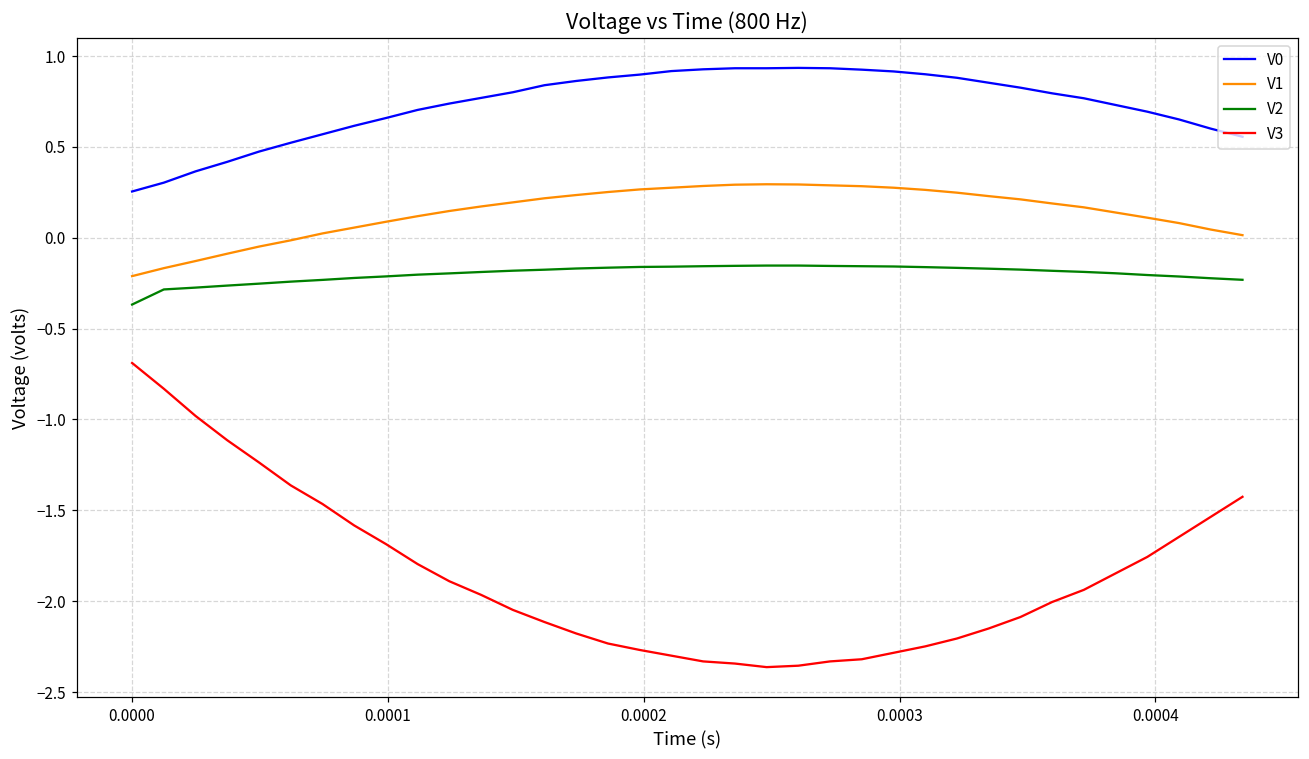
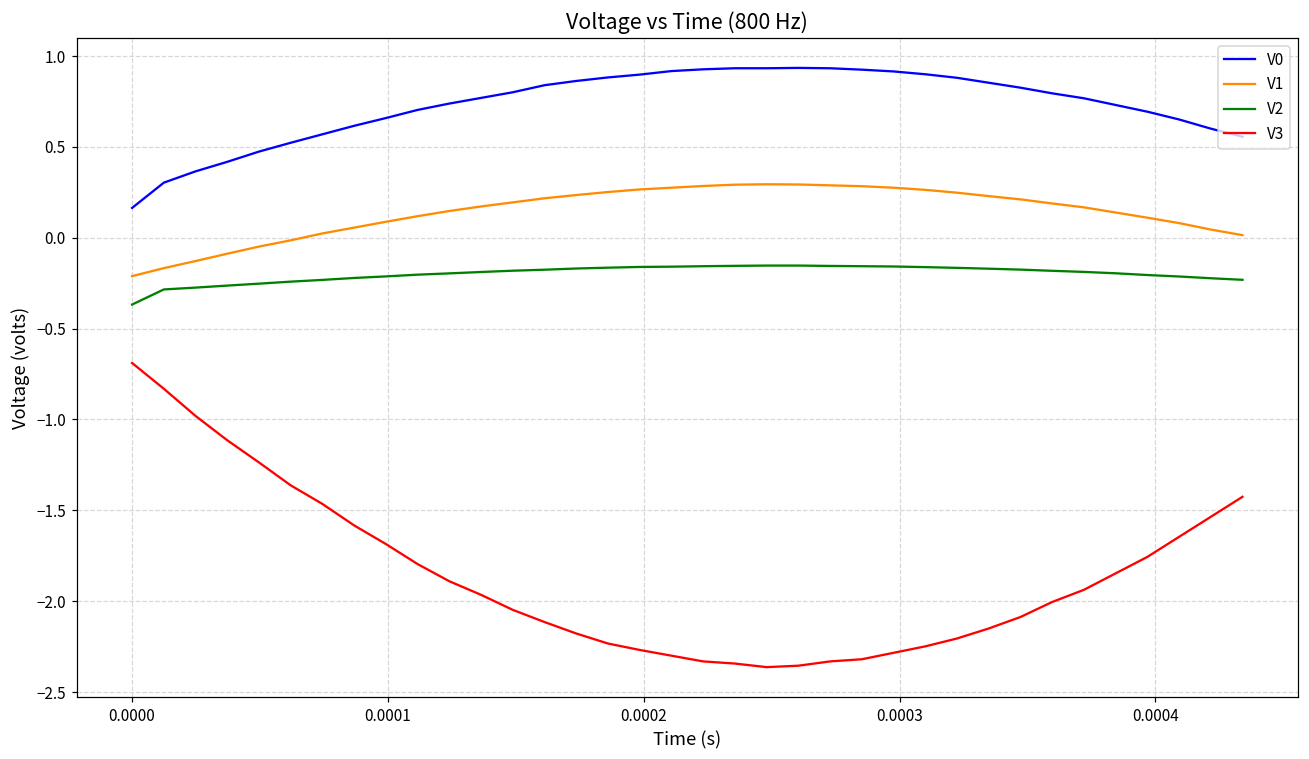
V0, 0.0000: 0.25 -> 0.16
